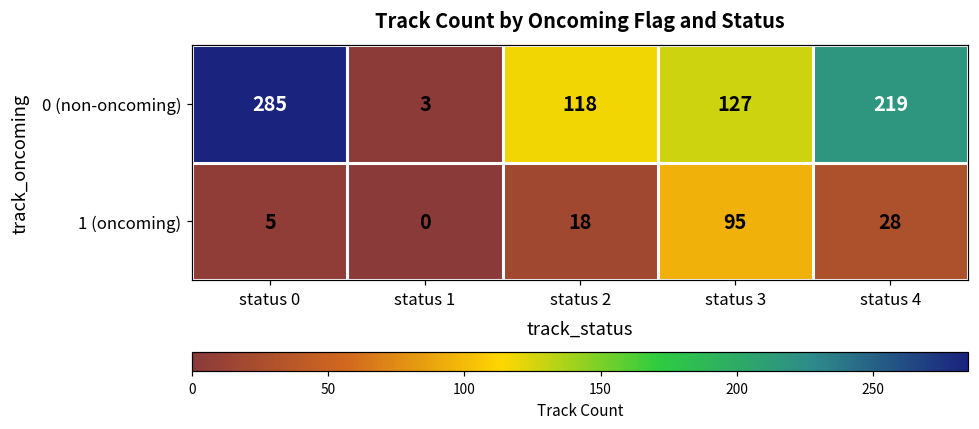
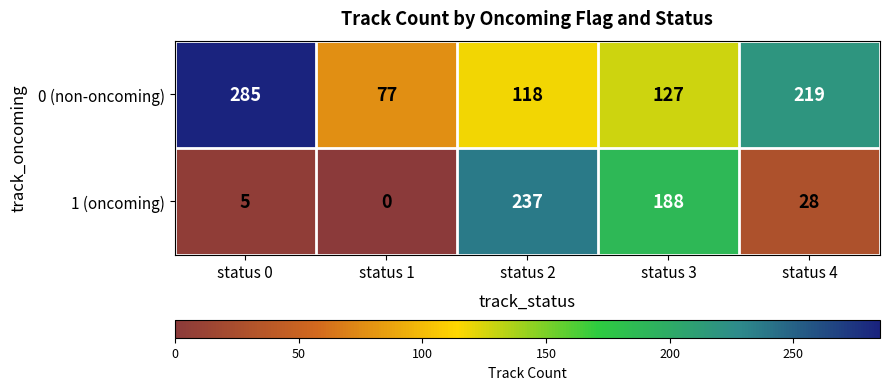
0 (non-oncoming), status 1: 3 -> 77
1 (oncoming), status 2: 18 -> 237
1 (oncoming), status 3: 95 -> 188
